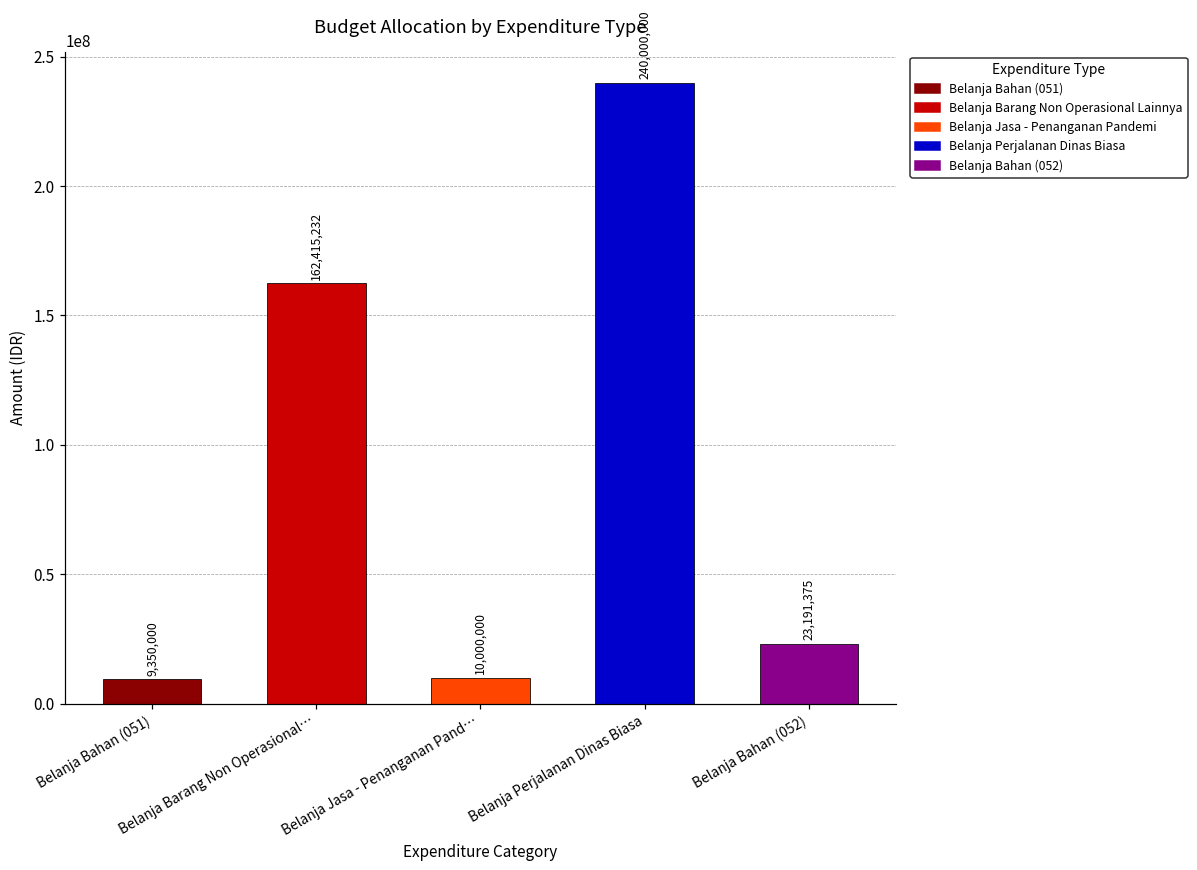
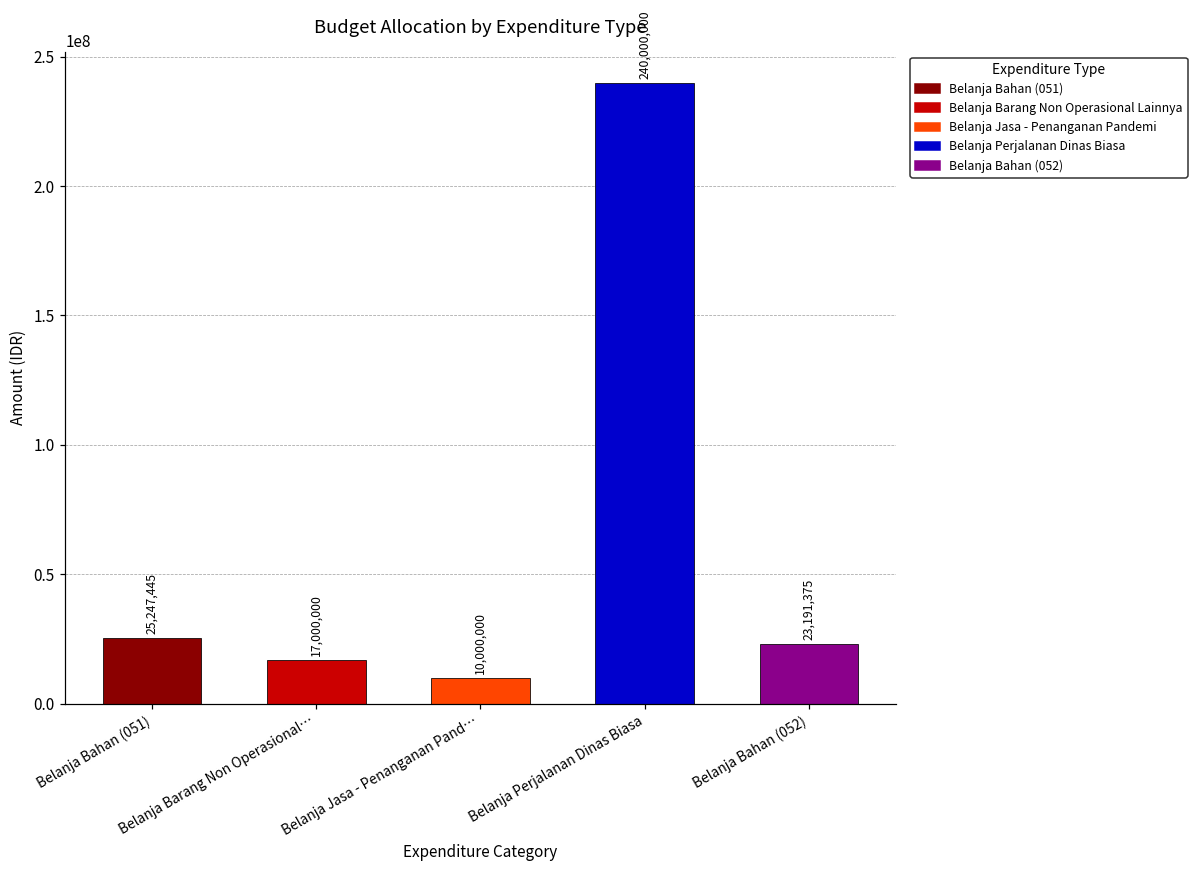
Belanja Bahan (051): 9,350,000 -> 25,247,445
Belanja Barang Non Operasional…: 162,415,232 -> 17,000,000
